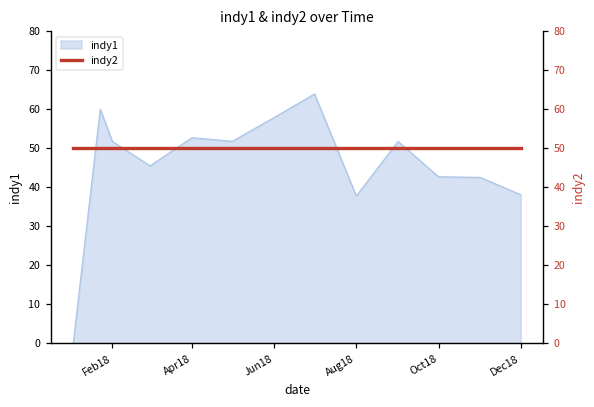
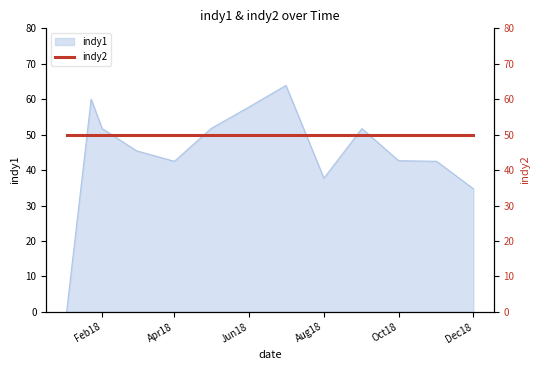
indy1, Apr18: 53 -> 42
indy1, Dec18: 38 -> 35
